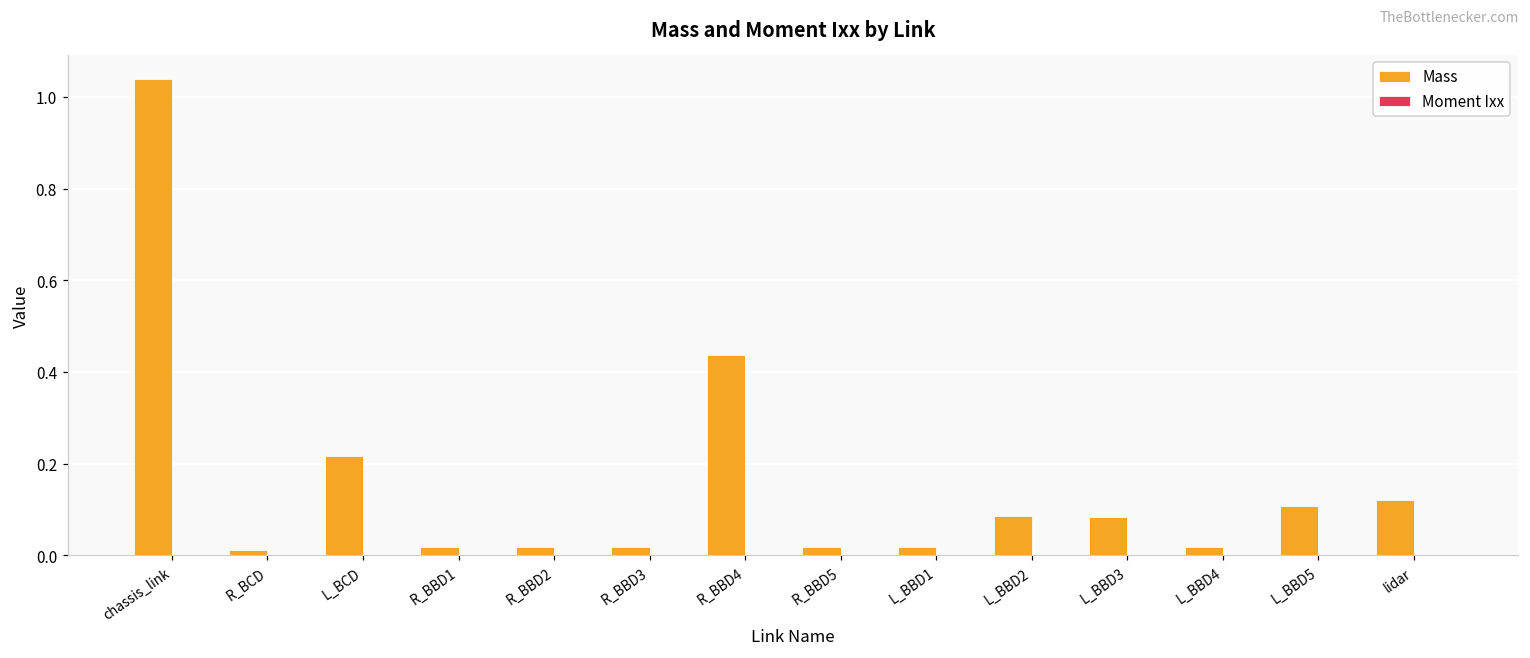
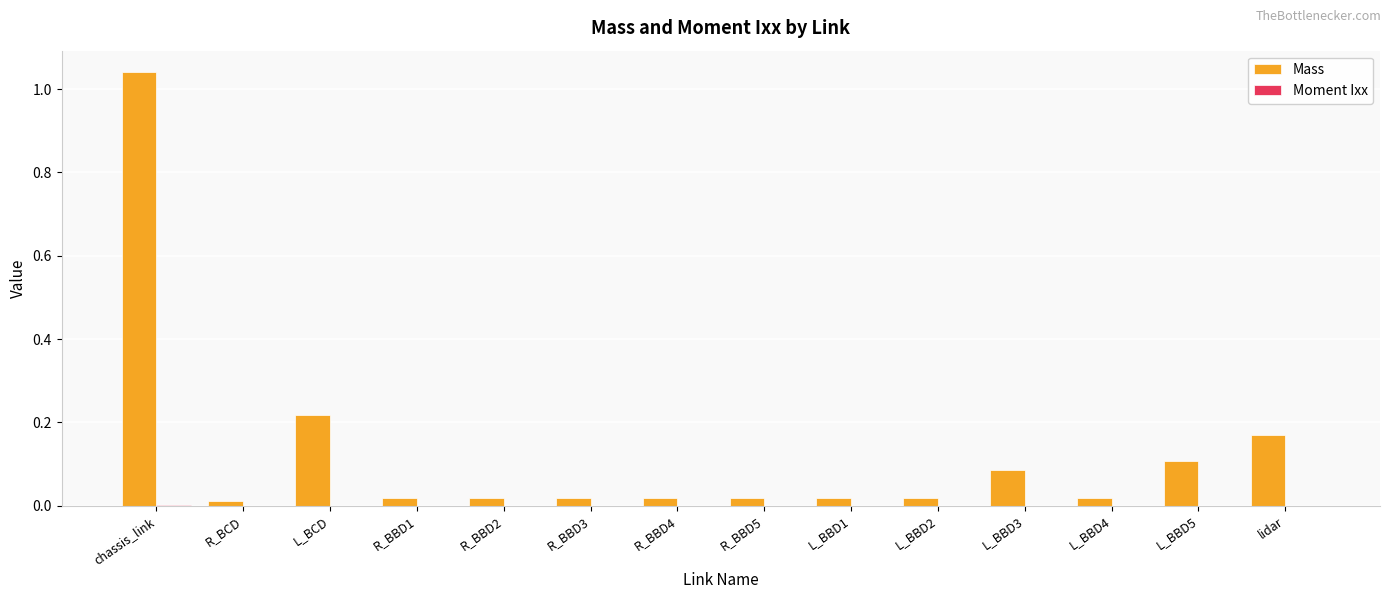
Mass, R_BBD4: 0.44 -> 0.02
Mass, L_BBD2: 0.08 -> 0.02
Mass, lidar: 0.12 -> 0.17
